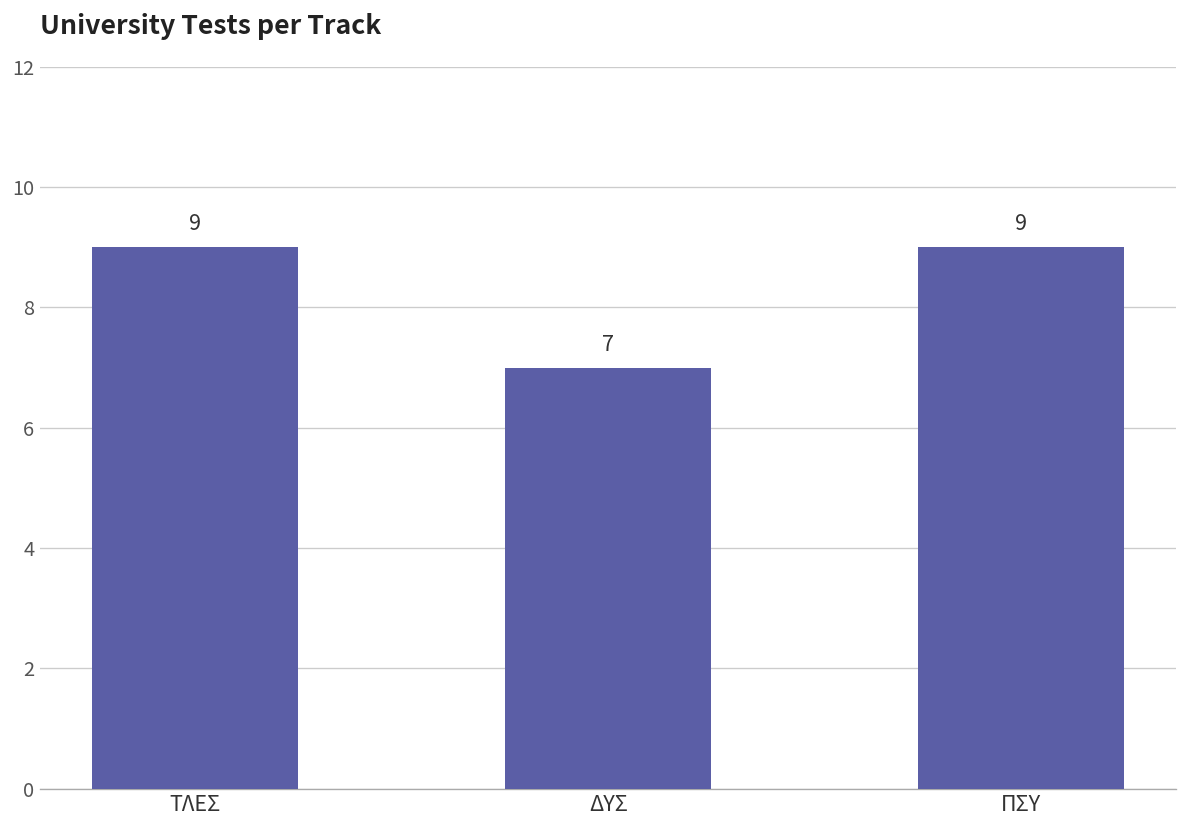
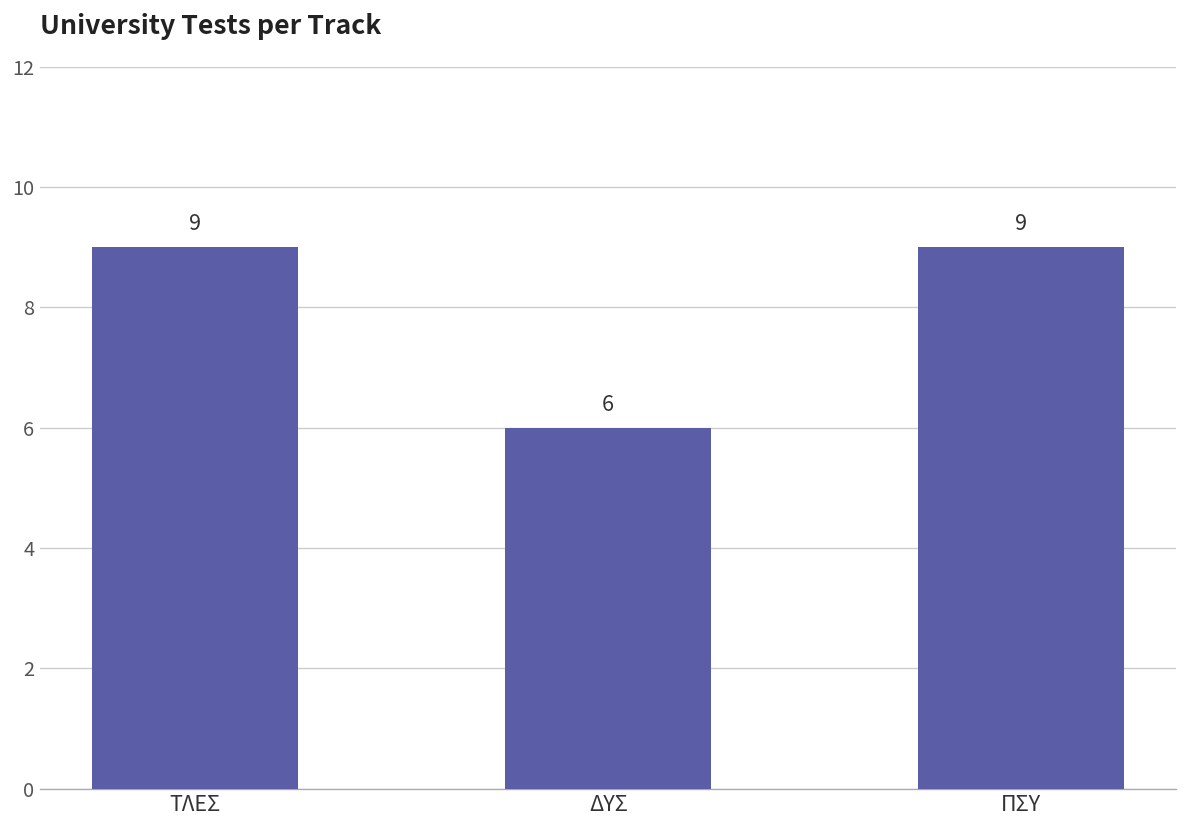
ΔΥΣ: 7 -> 6
